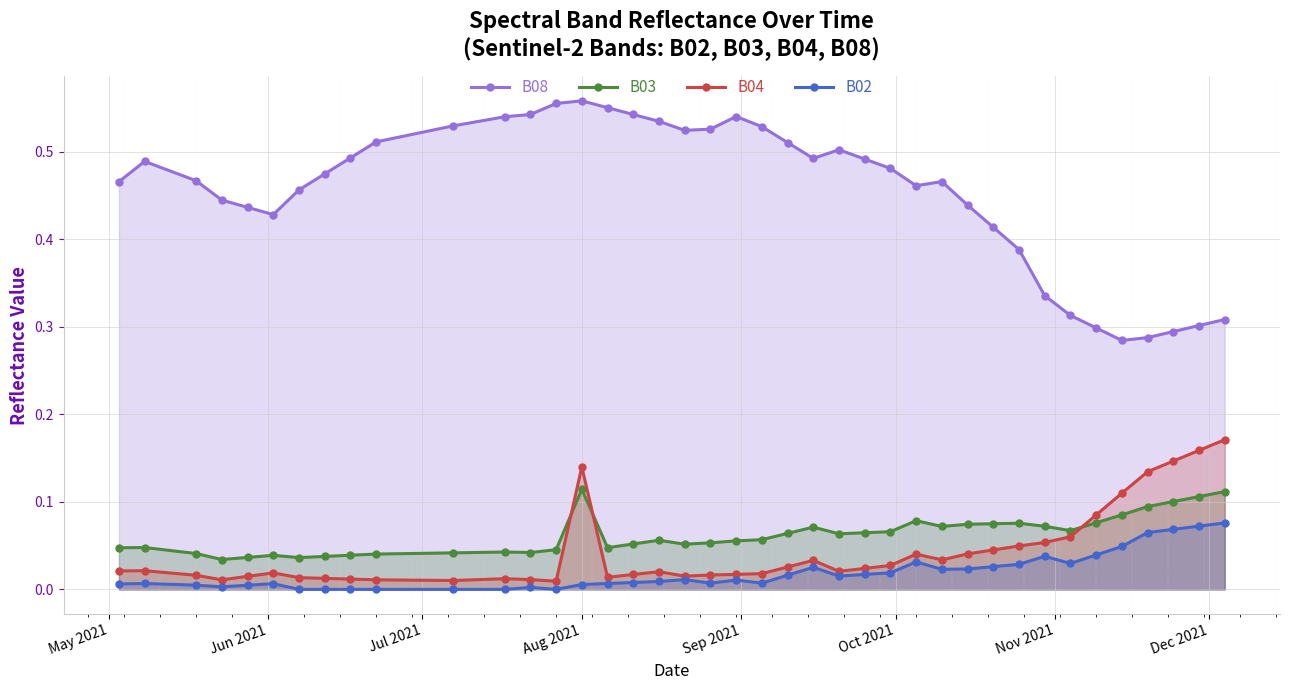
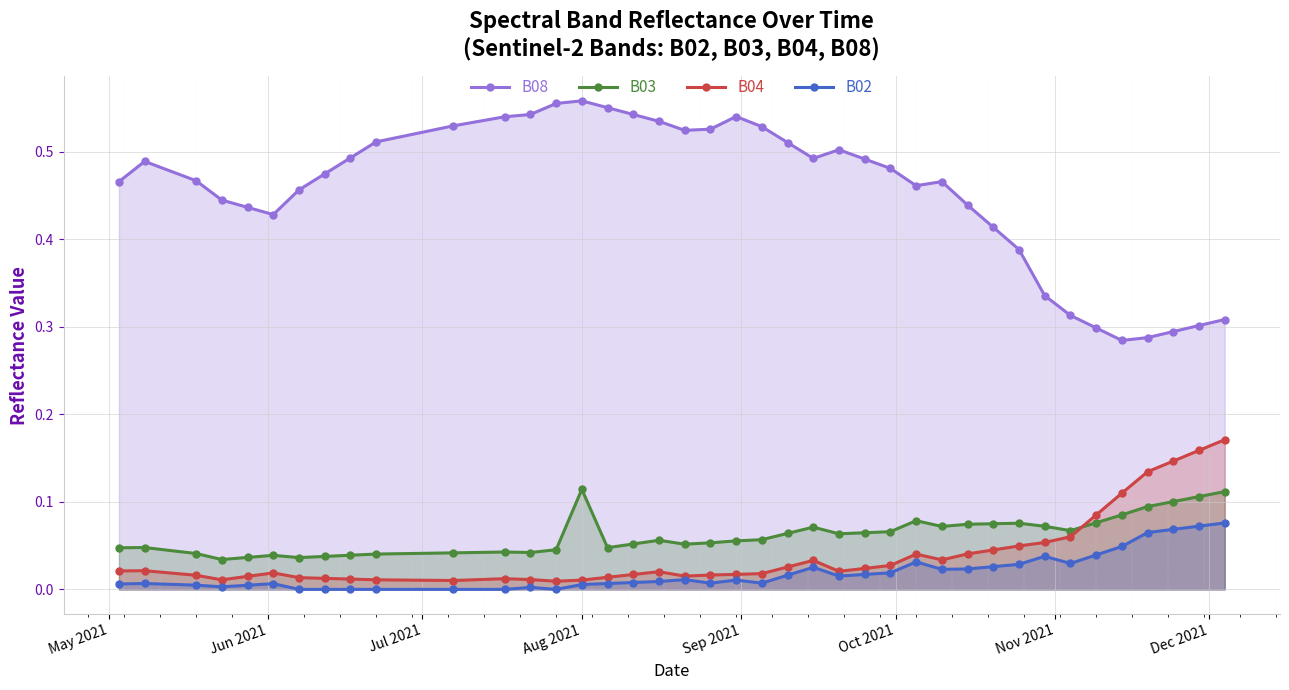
B04, Aug 2021: 0.14 -> 0.01
